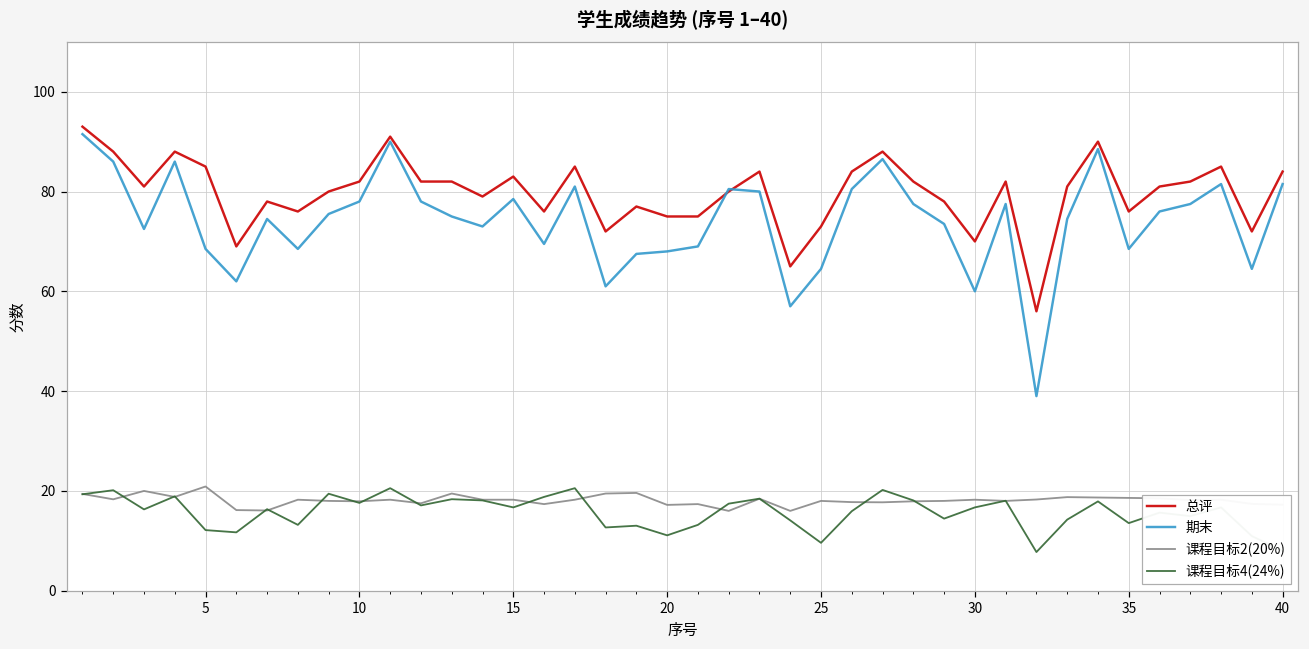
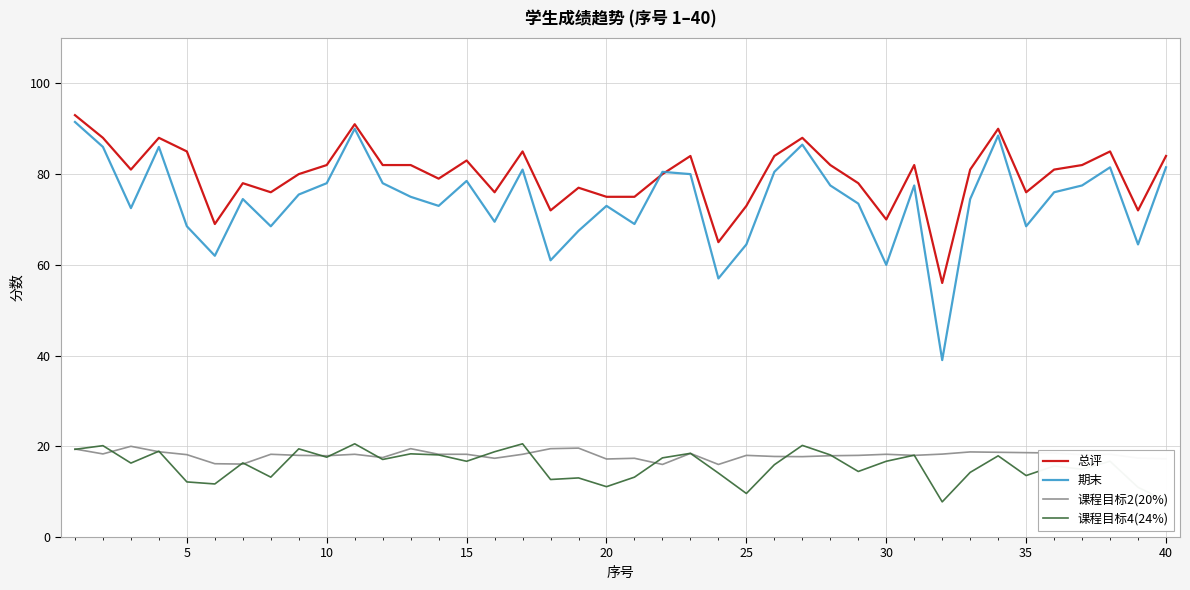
课程目标2(20%), 5: 21 -> 18
期末, 20: 68 -> 73
